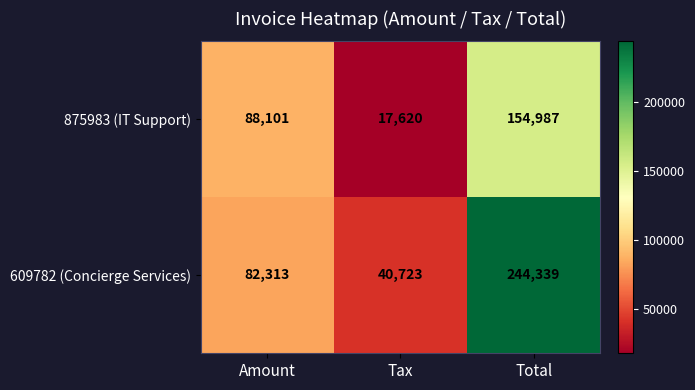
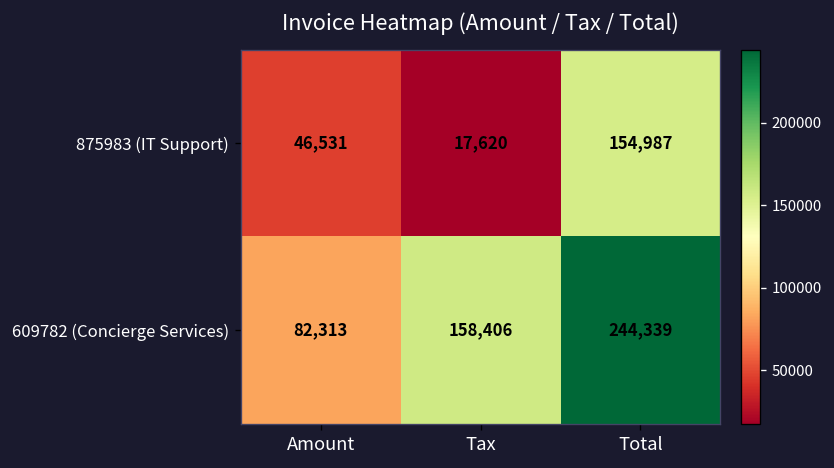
875983 (IT Support), Amount: 88,101 -> 46,531
609782 (Concierge Services), Tax: 40,723 -> 158,406
